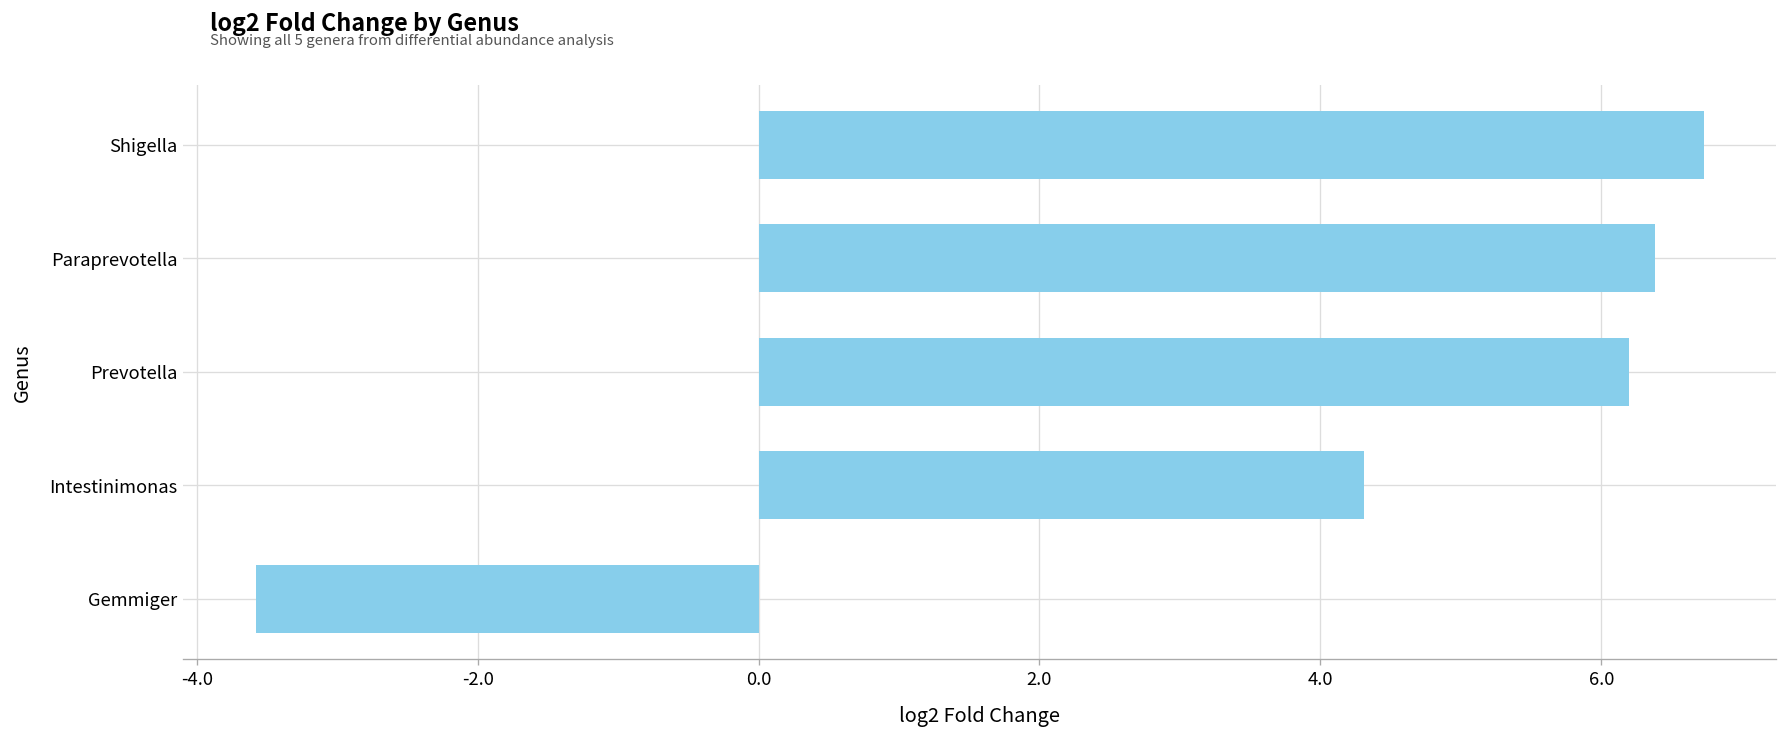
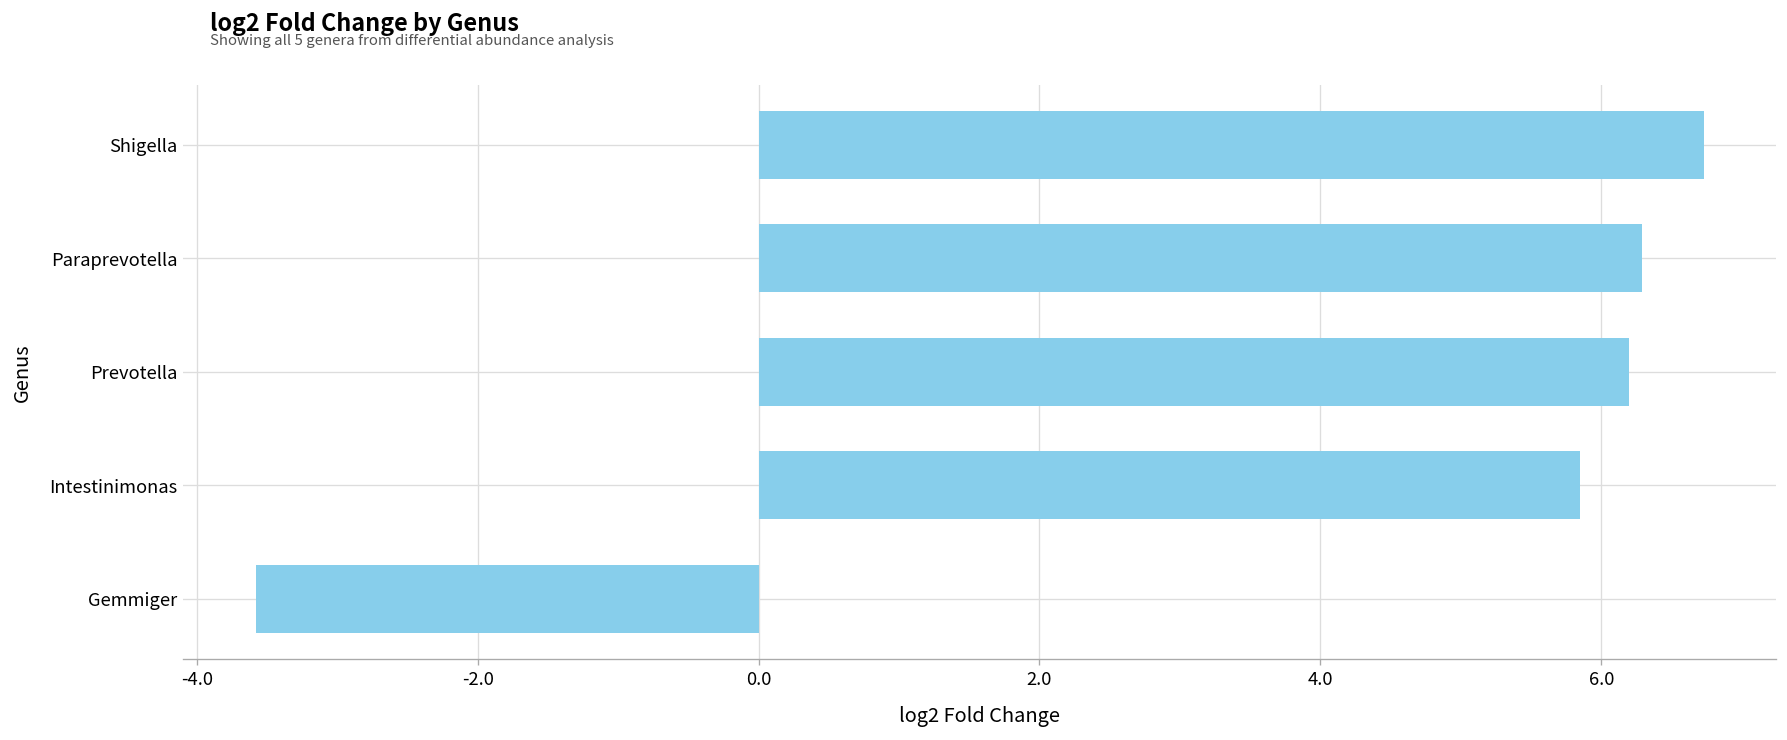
Paraprevotella: 6.39 -> 6.29
Intestinimonas: 4.31 -> 5.85
